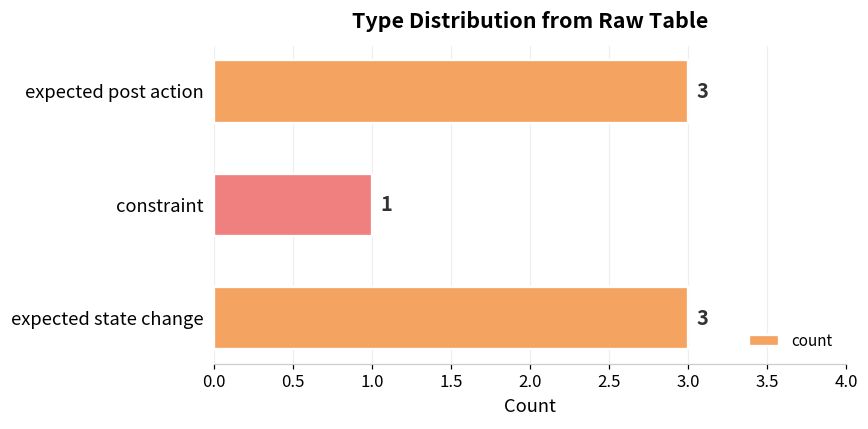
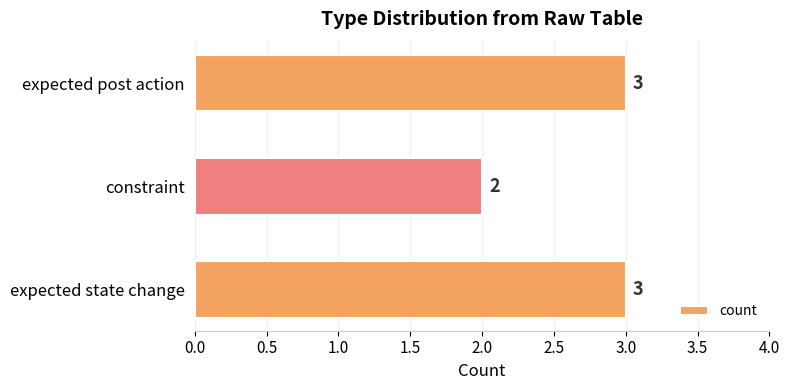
constraint: 1 -> 2
